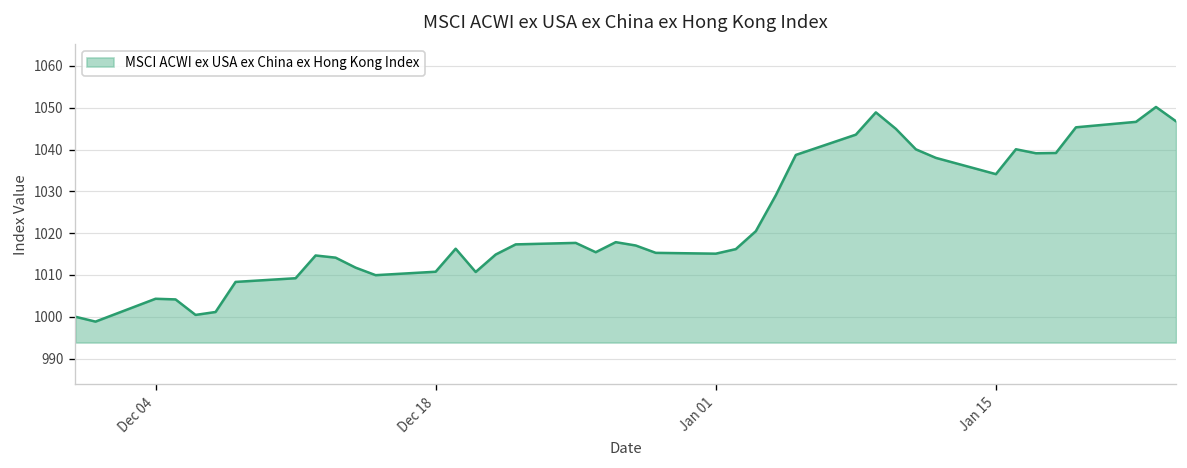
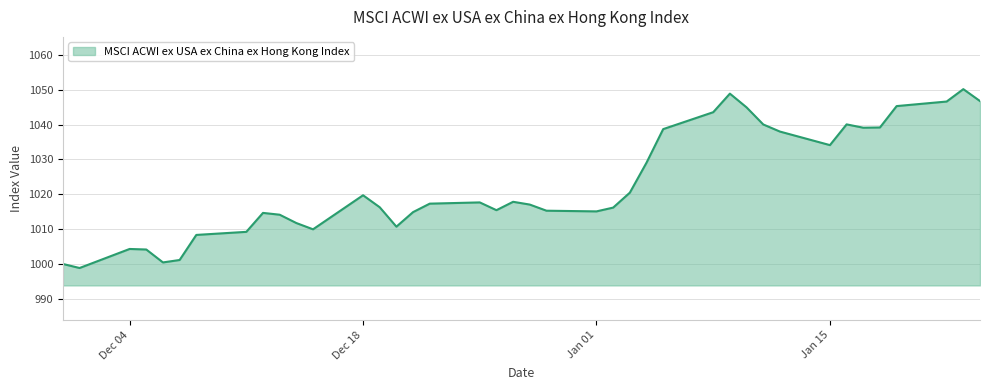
Dec 18: 1011 -> 1020
